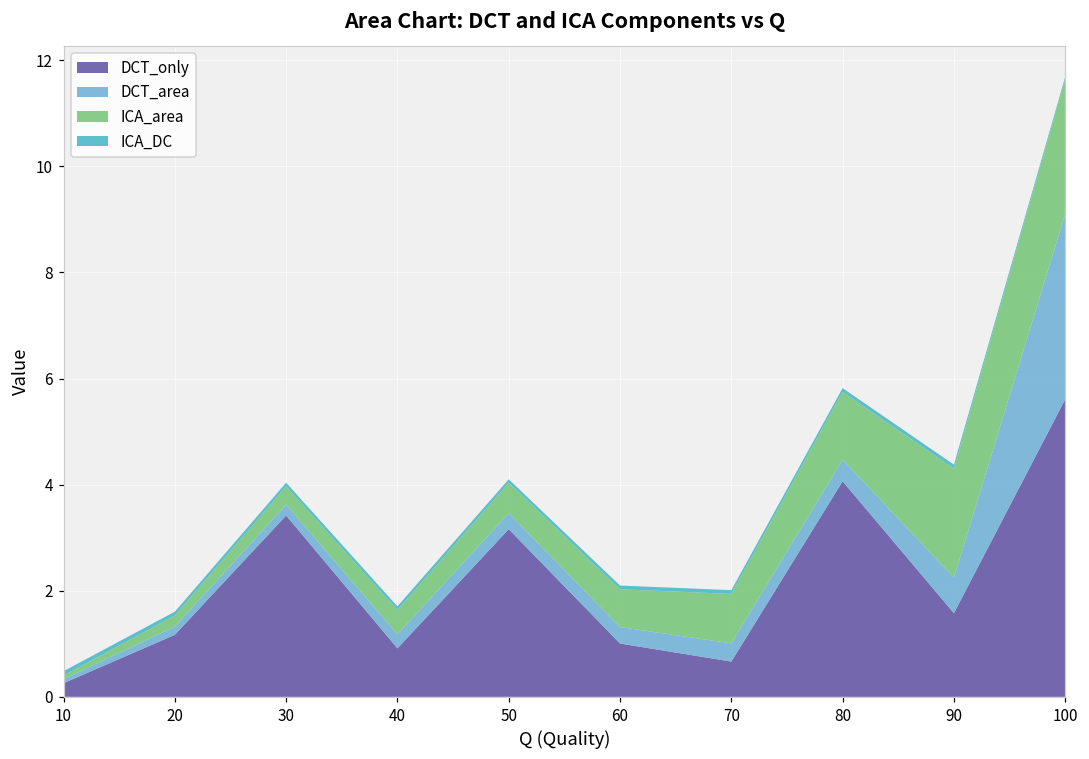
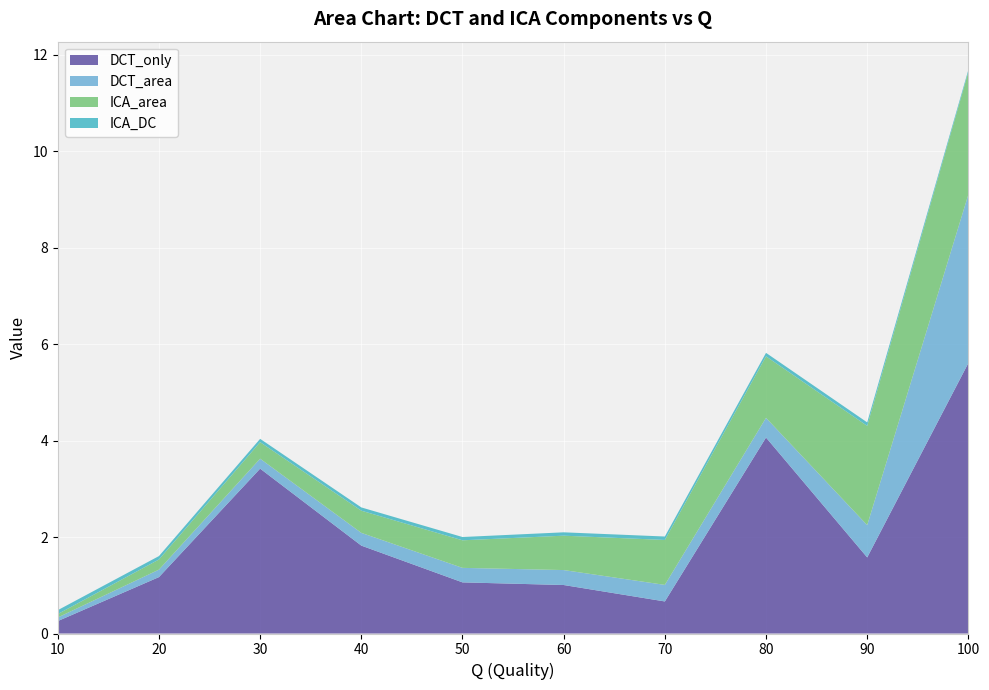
DCT_only, 40: 0.9 -> 1.8
DCT_only, 50: 3.2 -> 1.1
